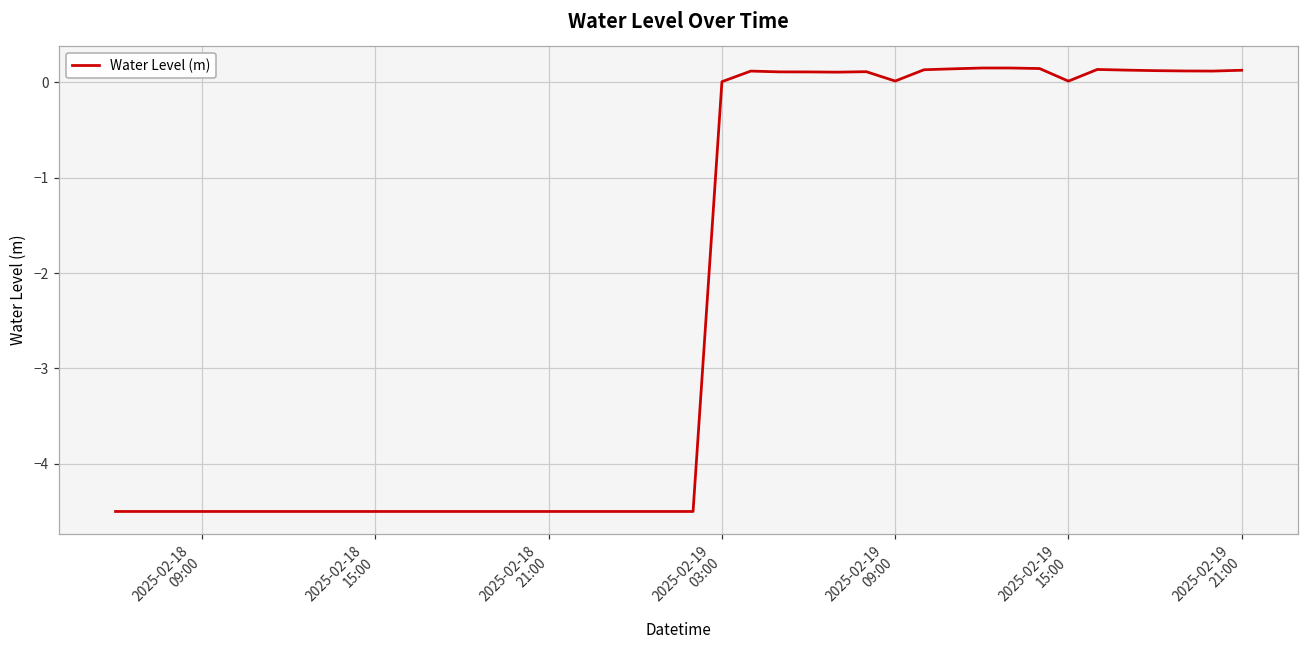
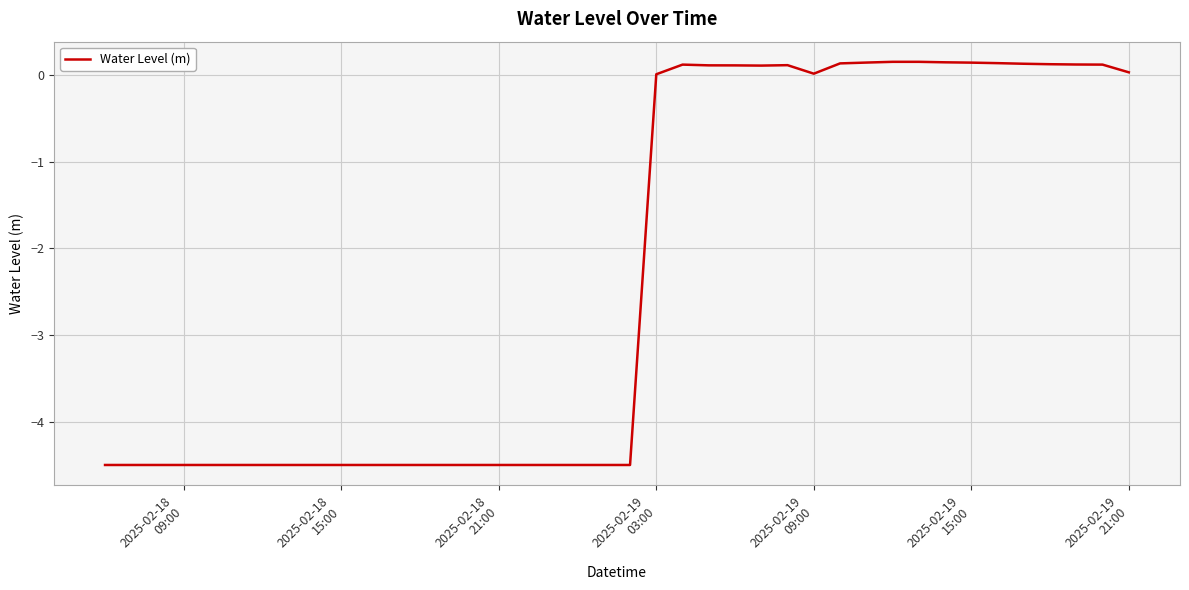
2025-02-19 15:00: 0.0 -> 0.1
2025-02-19 21:00: 0.1 -> 0.0
